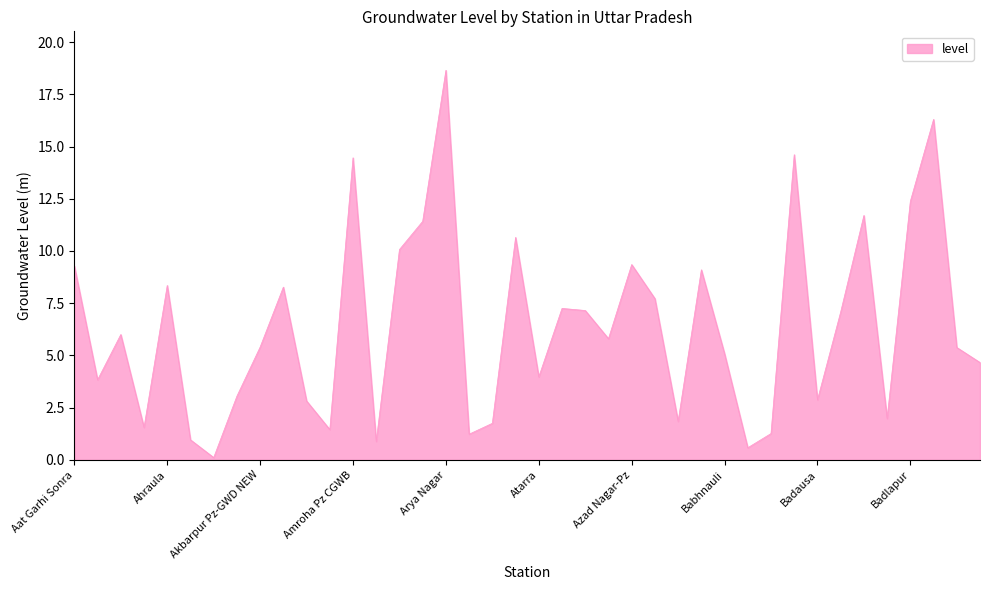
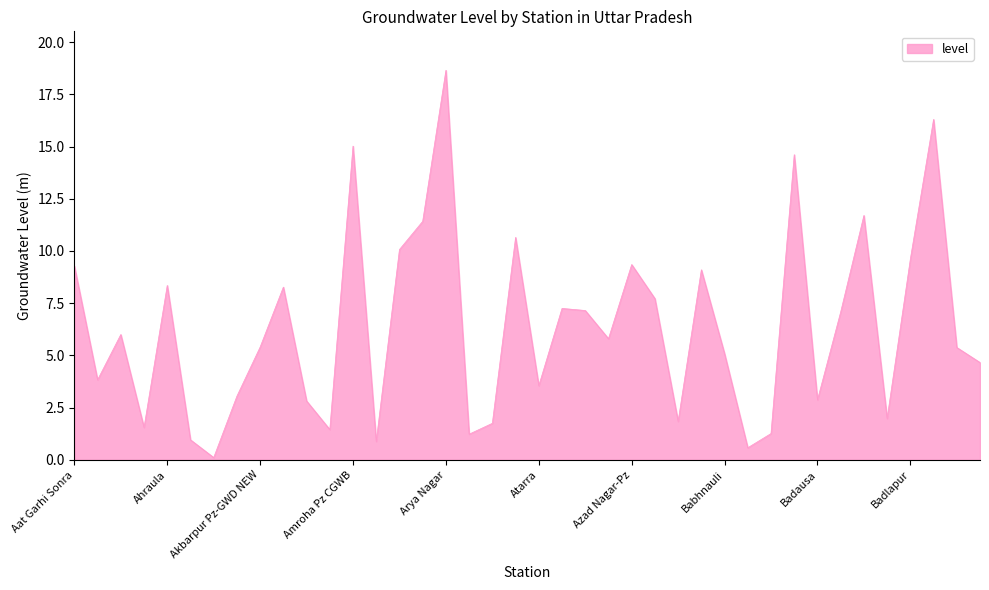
Amroha Pz CGWB: 14.5 -> 15.0
Atarra: 4.0 -> 3.6
Badlapur: 12.4 -> 9.6
